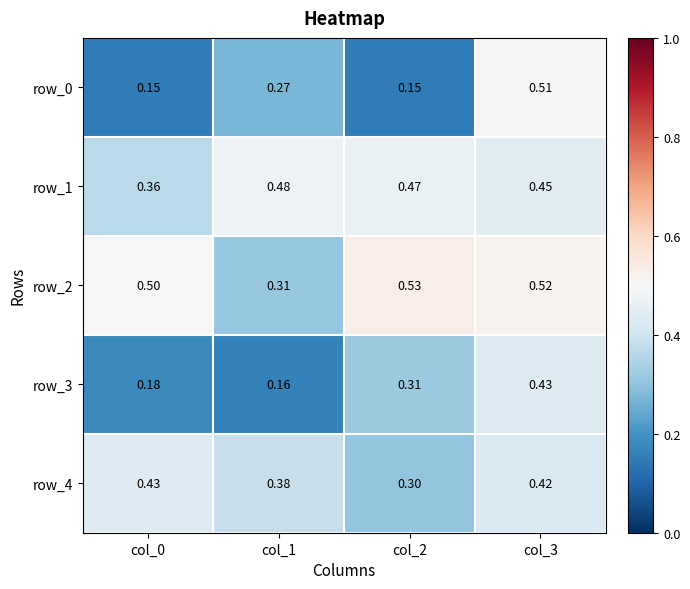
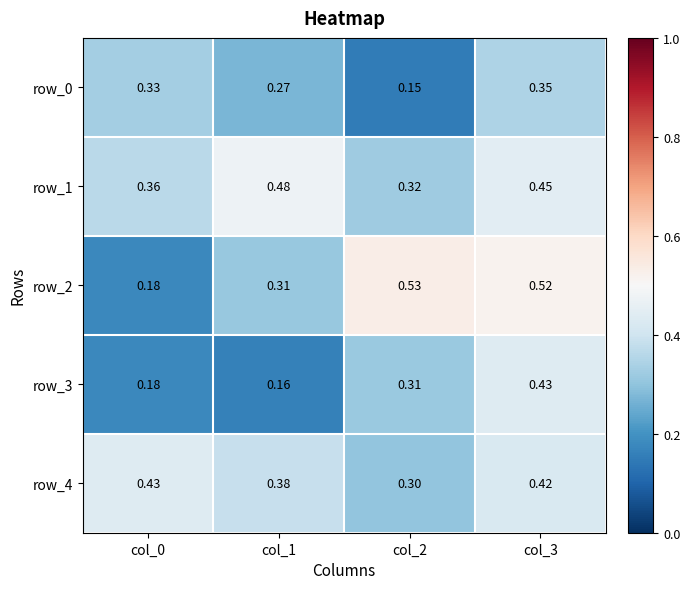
row_0, col_0: 0.15 -> 0.33
row_0, col_3: 0.51 -> 0.35
row_1, col_2: 0.47 -> 0.32
row_2, col_0: 0.50 -> 0.18
